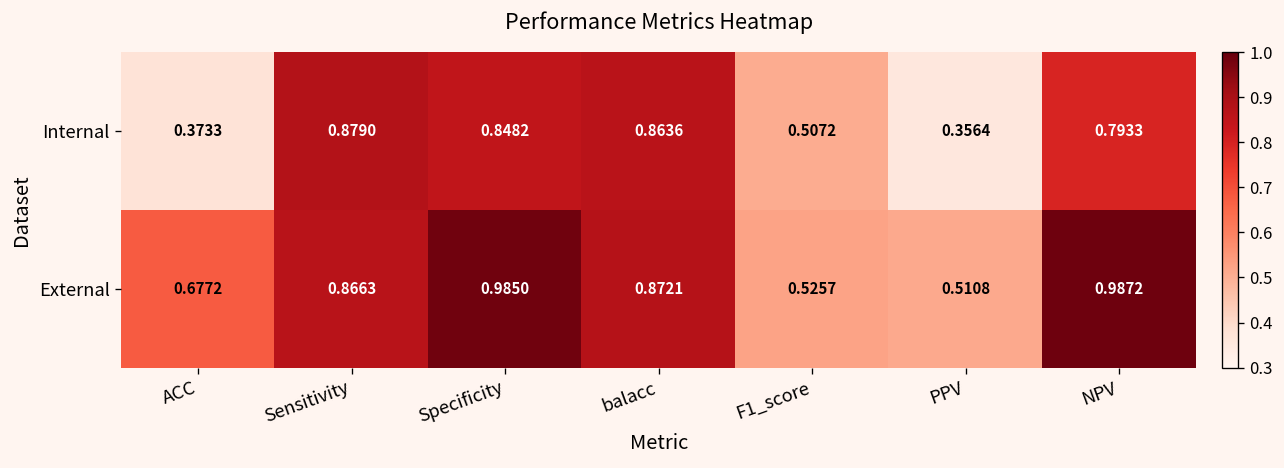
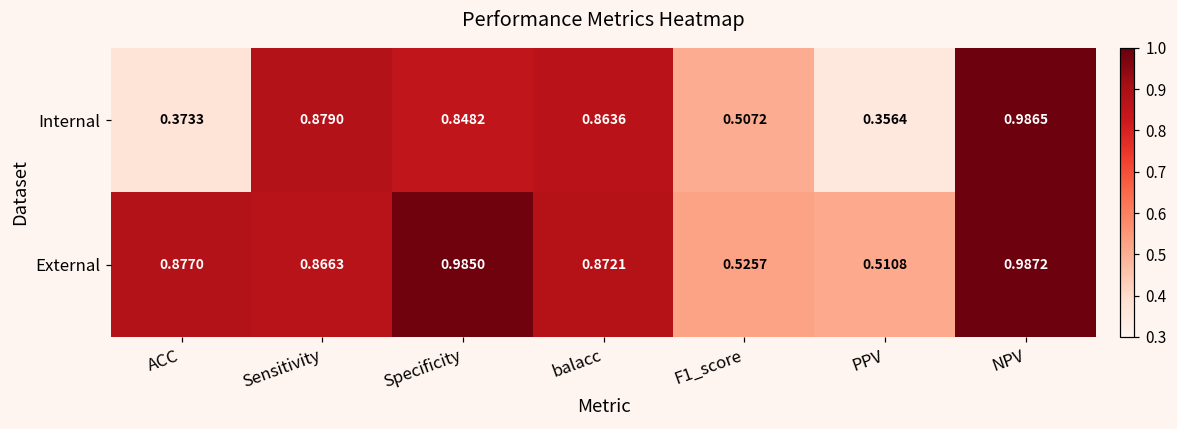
Internal, NPV: 0.7933 -> 0.9865
External, ACC: 0.6772 -> 0.8770
